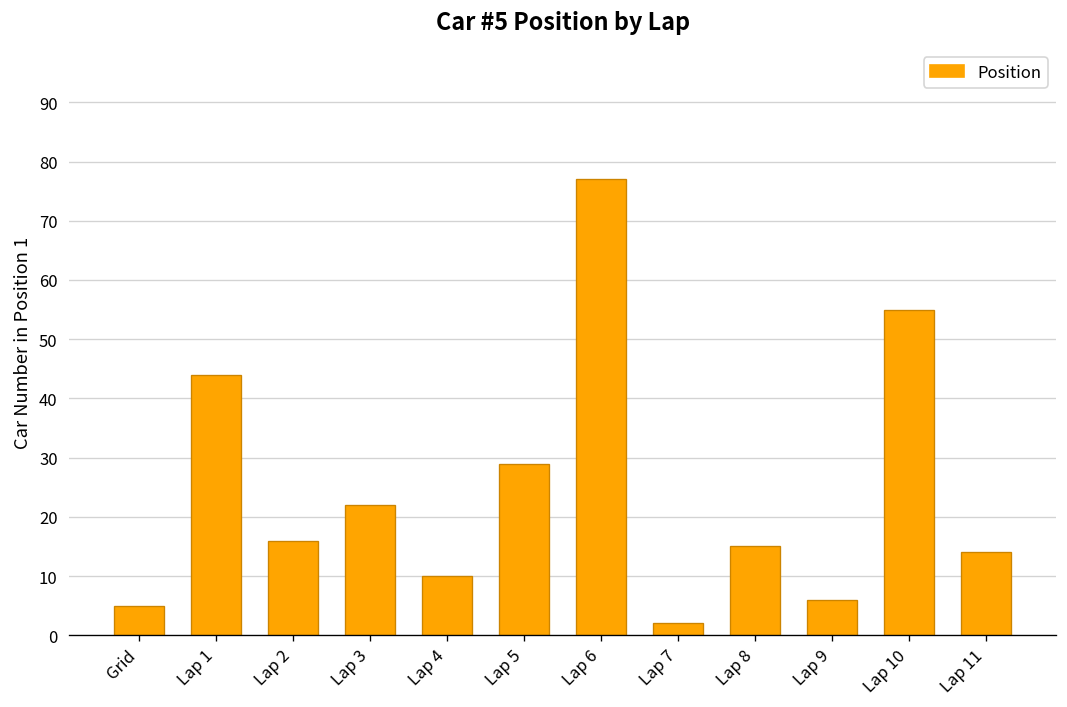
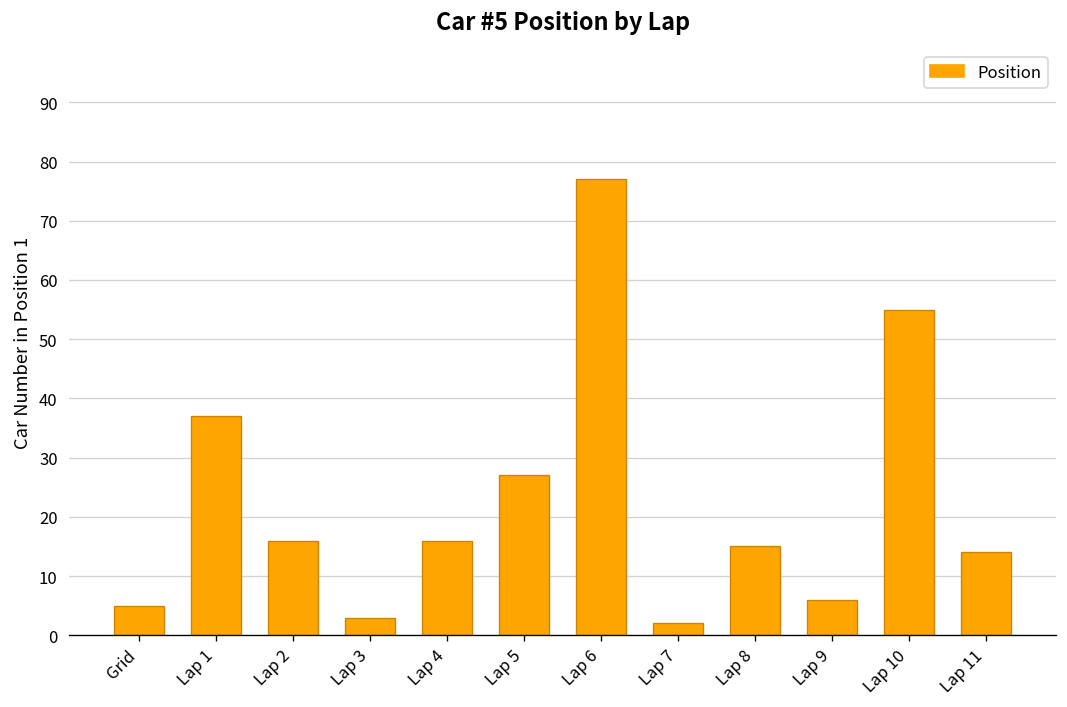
Lap 1: 44 -> 37
Lap 3: 22 -> 3
Lap 4: 10 -> 16
Lap 5: 29 -> 27
